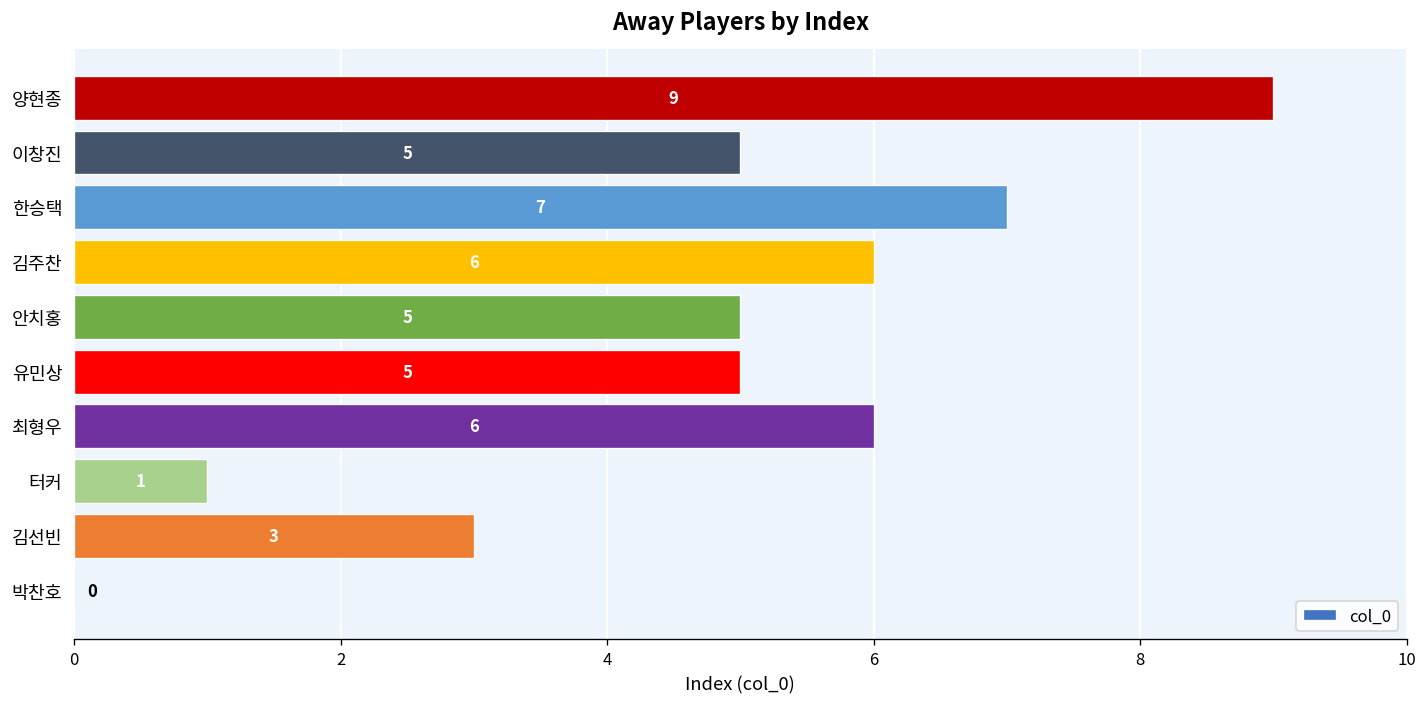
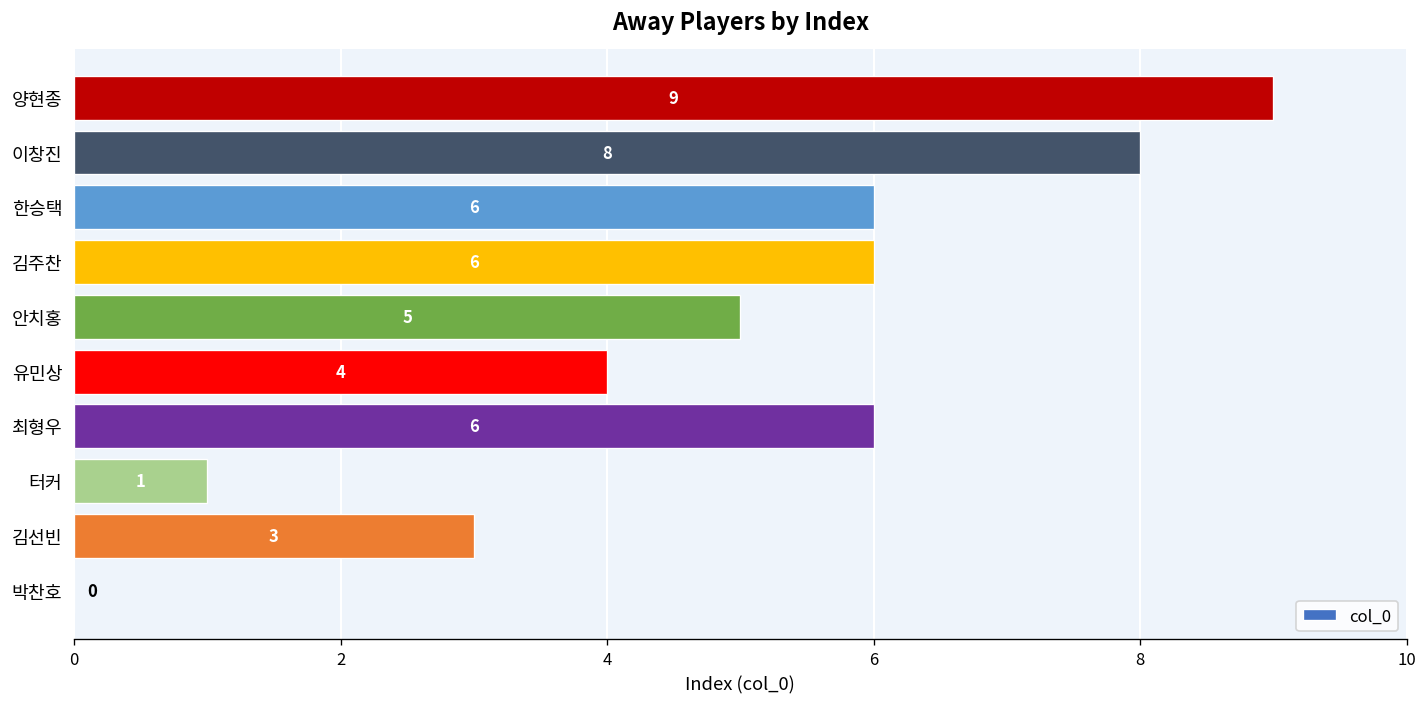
이창진: 5 -> 8
한승택: 7 -> 6
유민상: 5 -> 4
